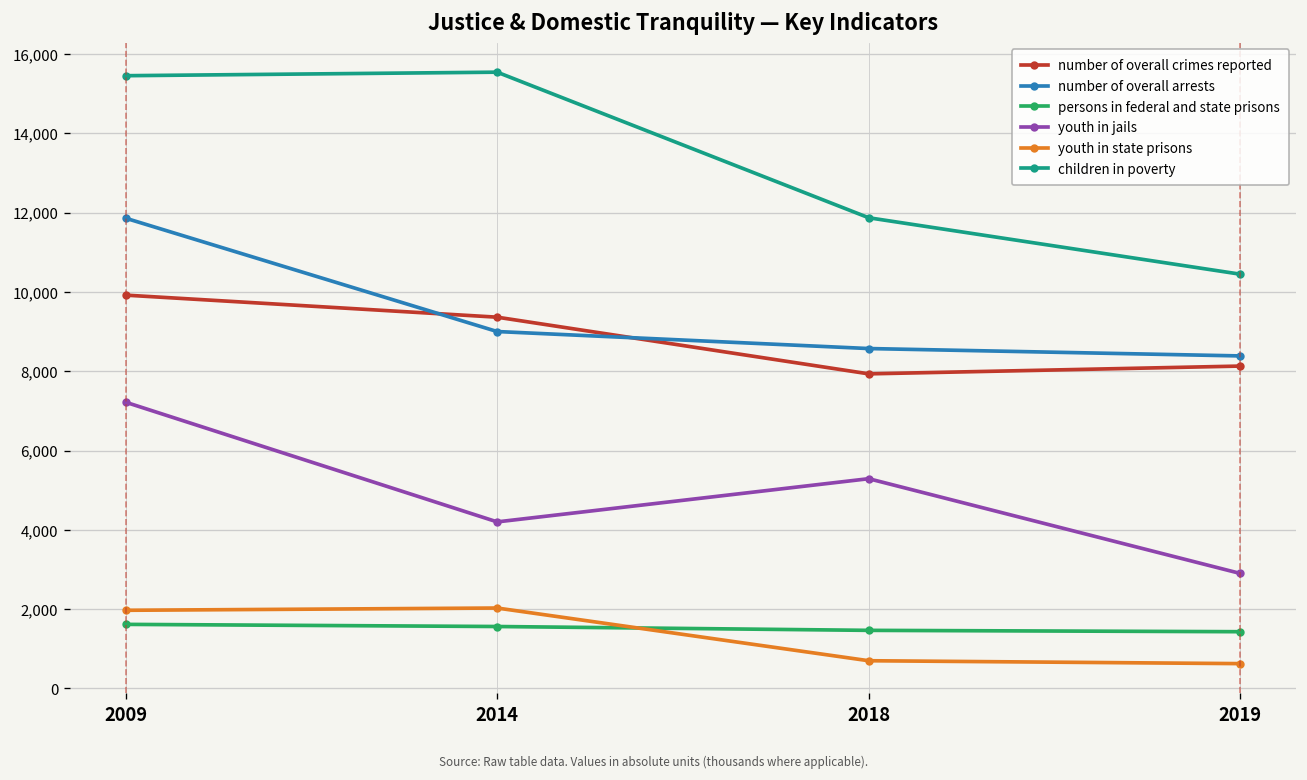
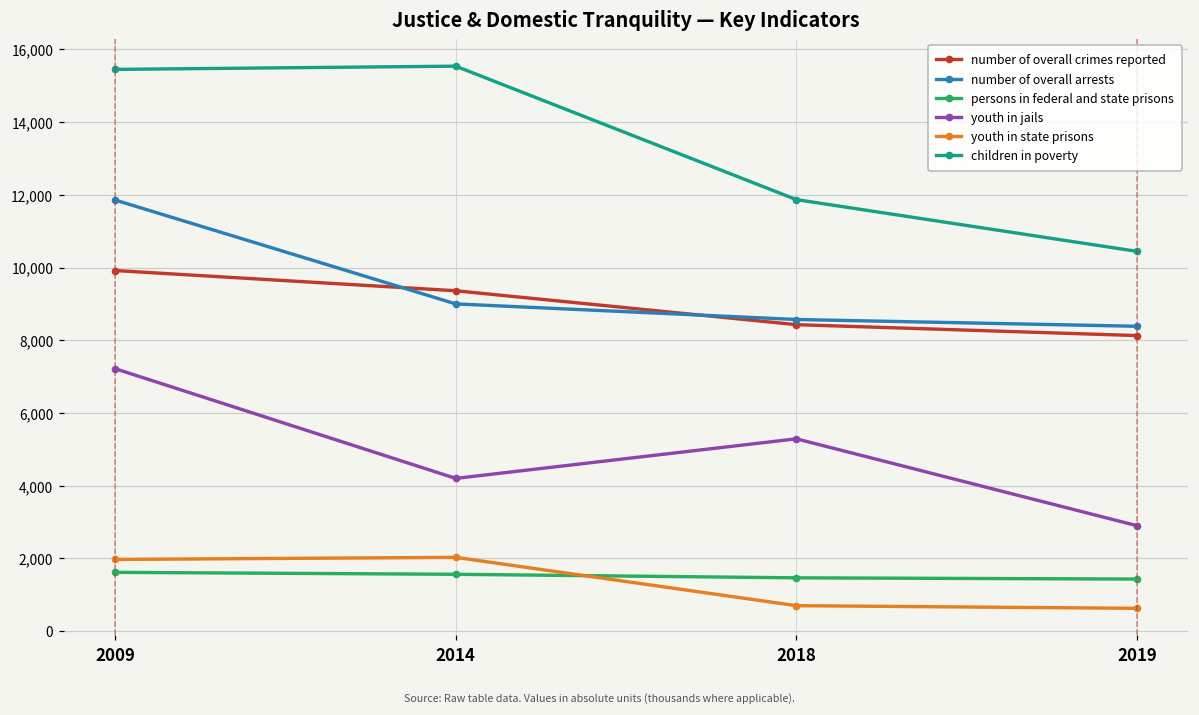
number of overall crimes reported, 2018: 7,900 -> 8,400
